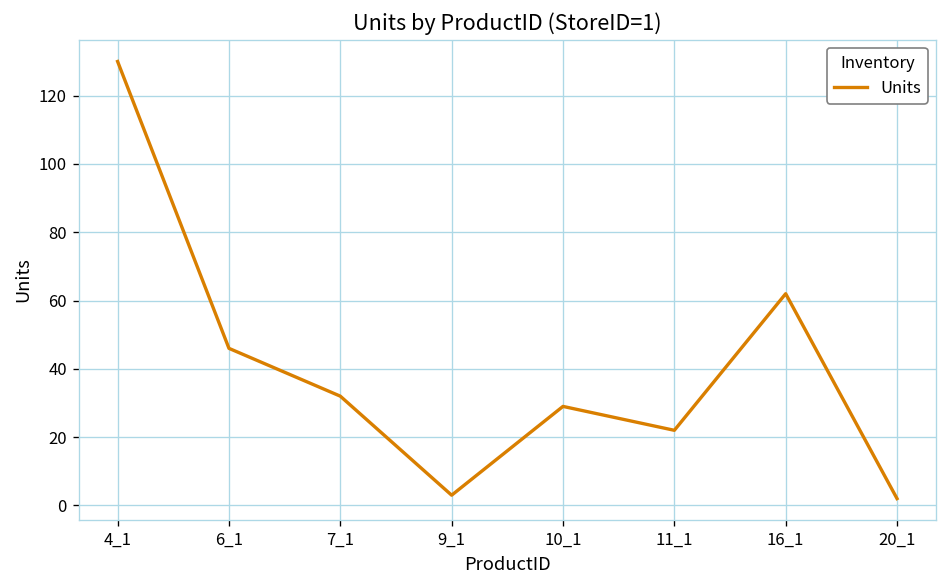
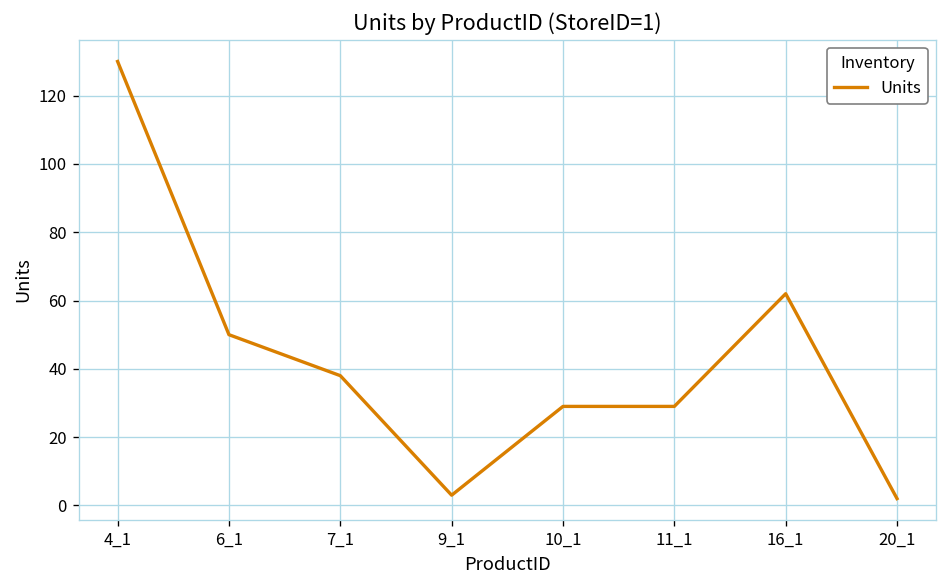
6_1: 46 -> 50
7_1: 32 -> 38
11_1: 22 -> 29
